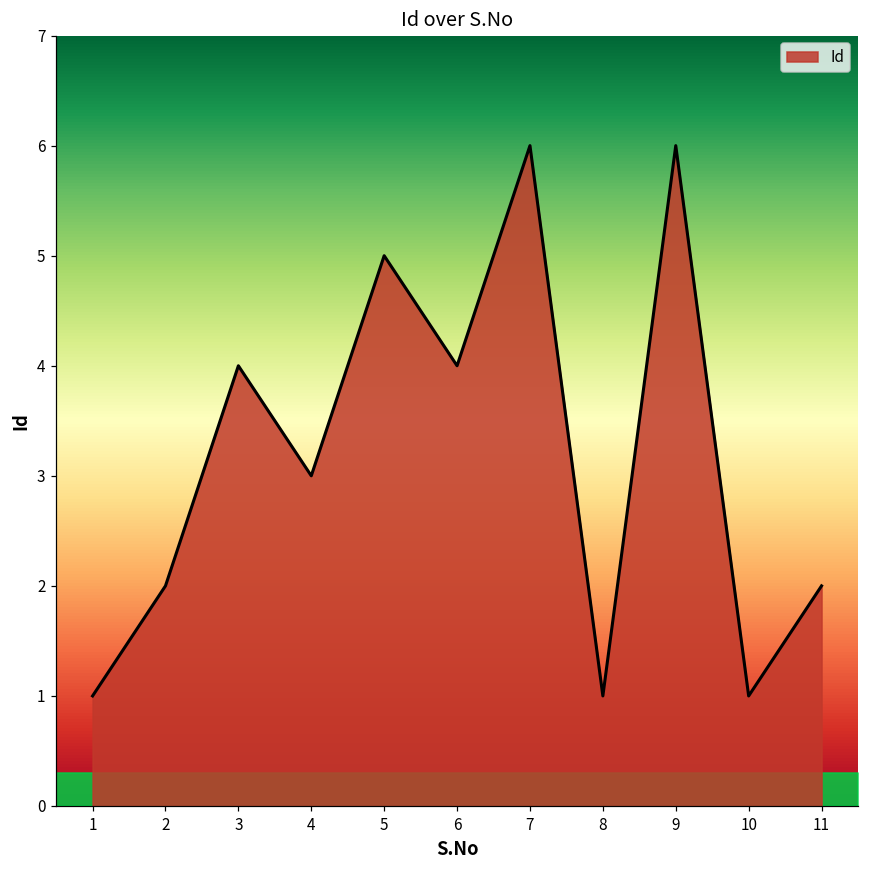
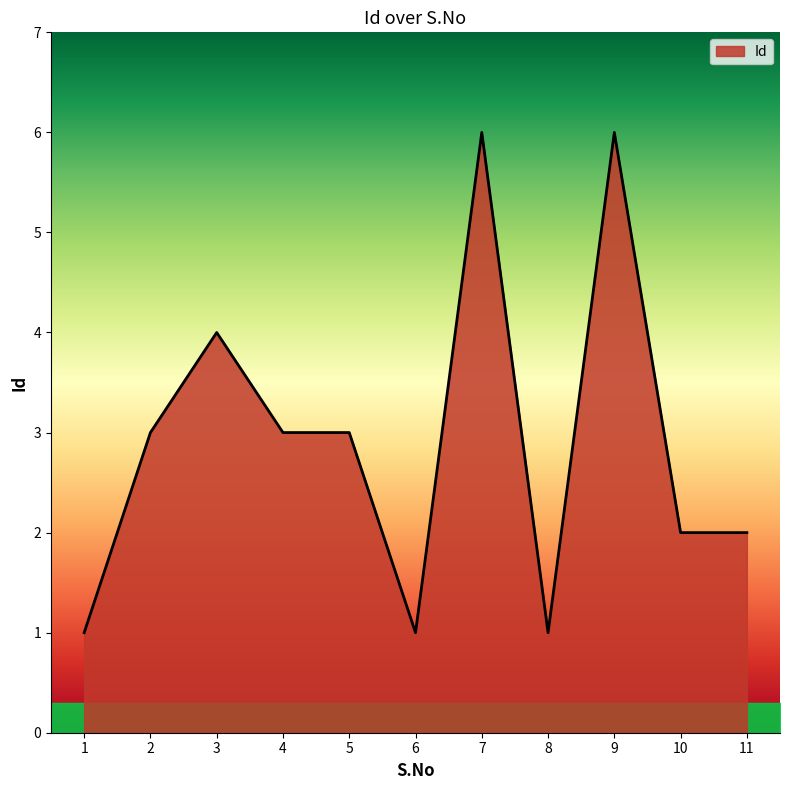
Id, 2: 2 -> 3
Id, 5: 5 -> 3
Id, 6: 4 -> 1
Id, 10: 1 -> 2
